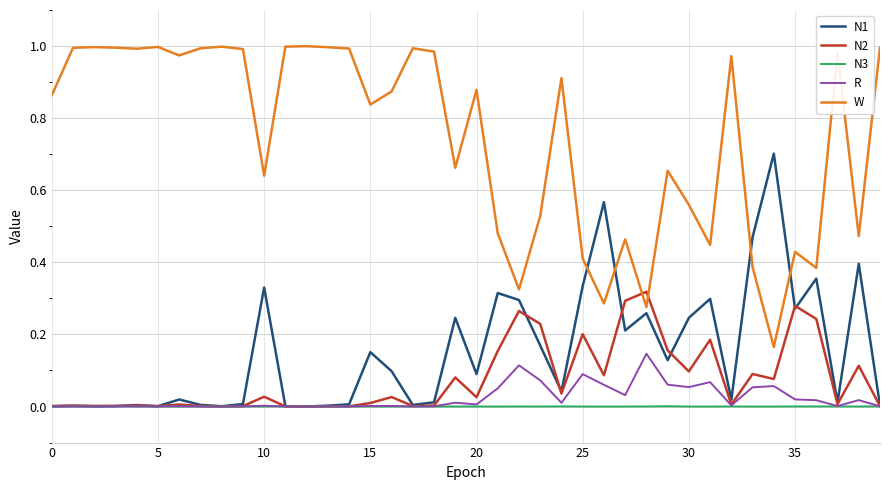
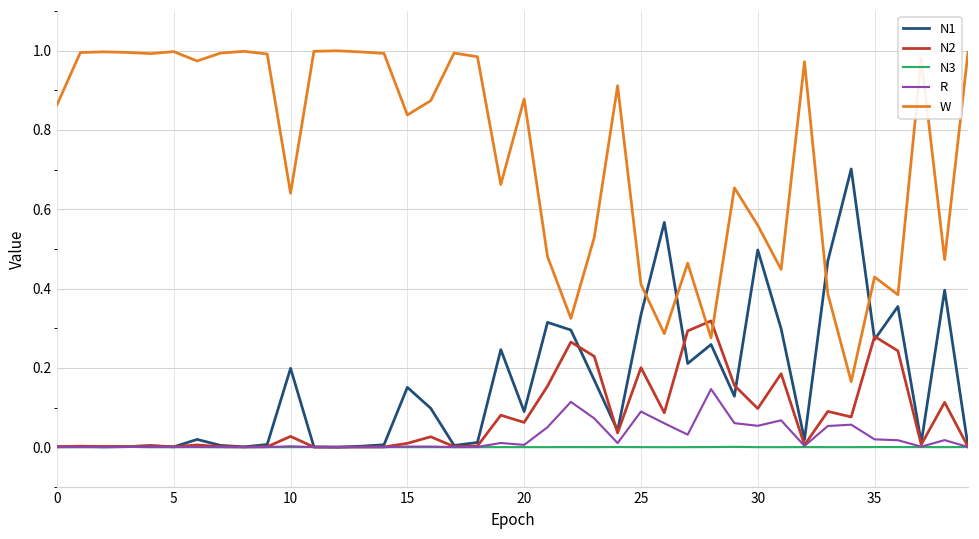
N1, 10: 0.33 -> 0.20
N2, 20: 0.03 -> 0.06
N1, 30: 0.25 -> 0.50
